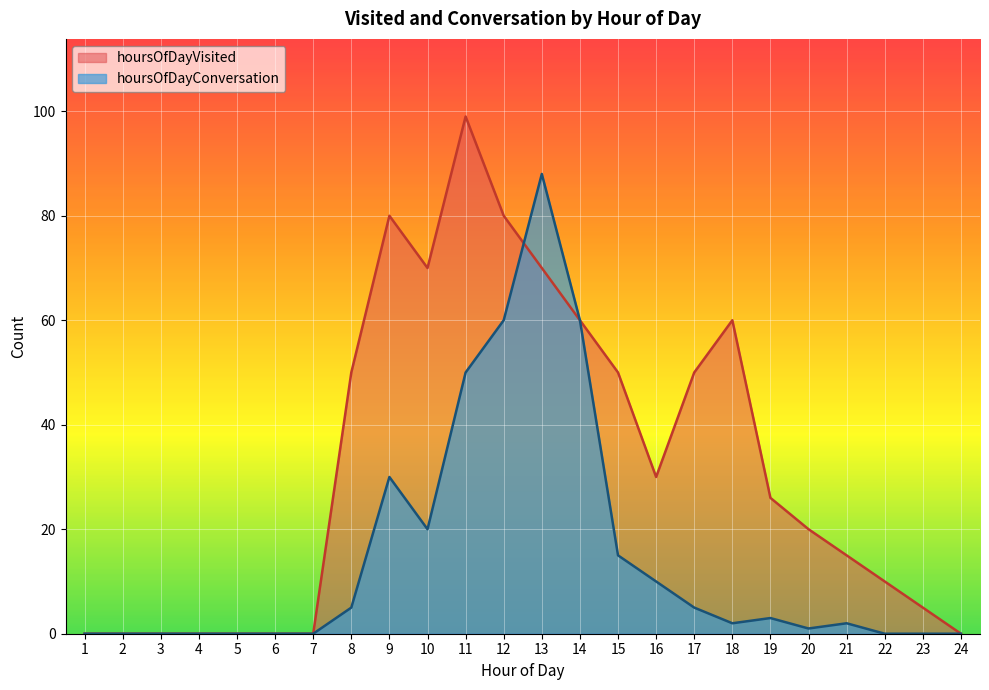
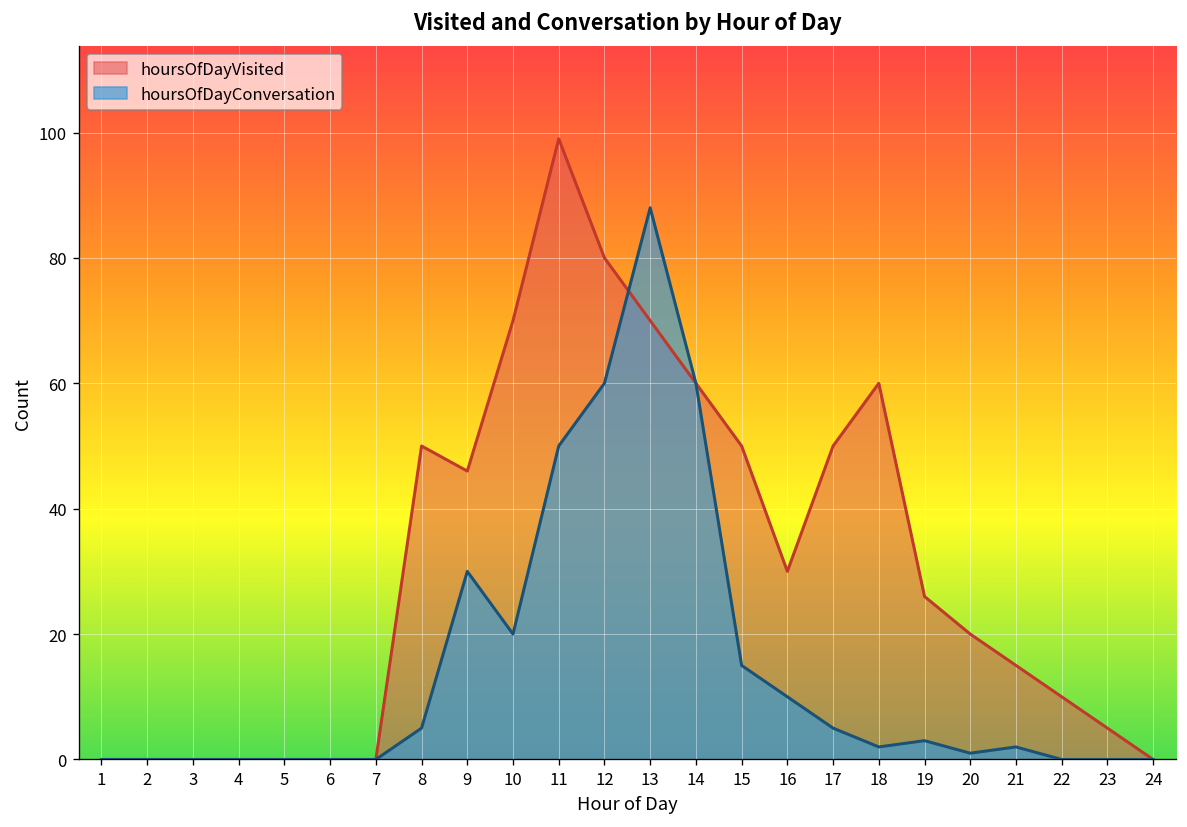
hoursOfDayVisited, 9: 80 -> 46
